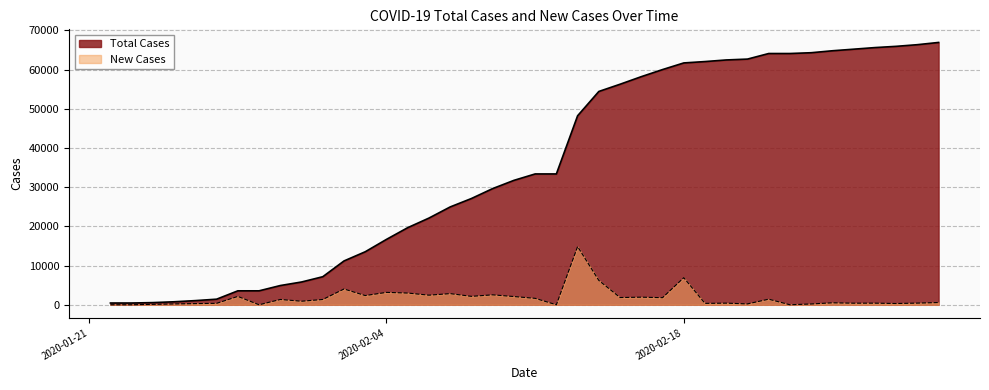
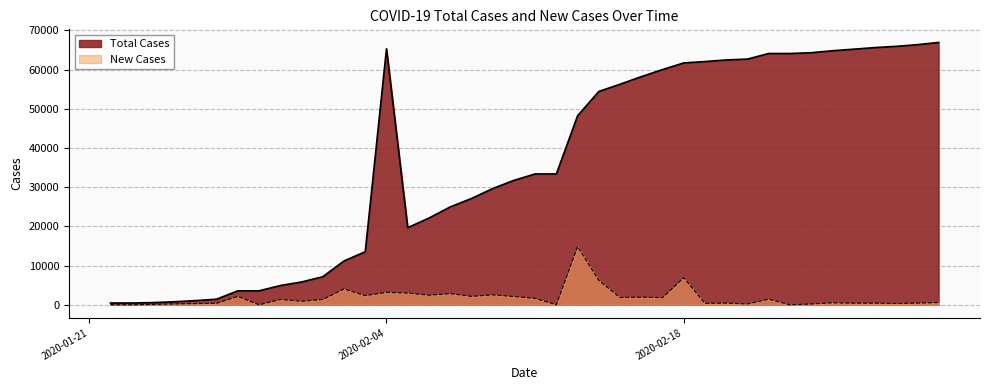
Total Cases, 2020-02-04: 17000 -> 65000
